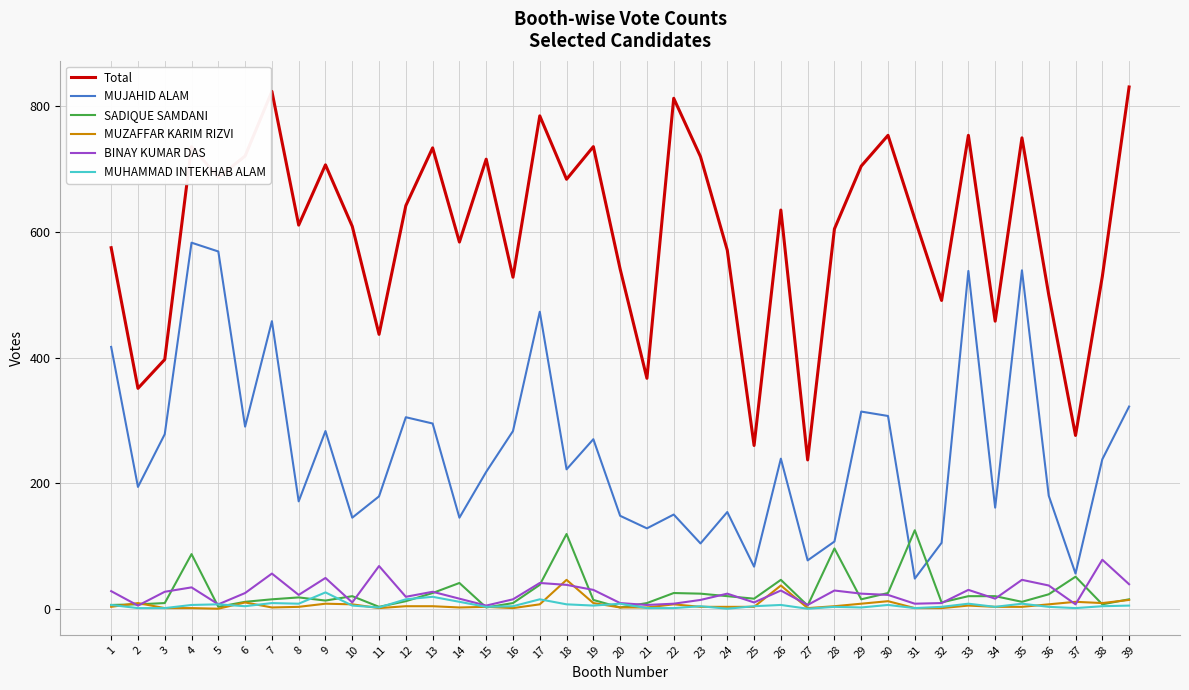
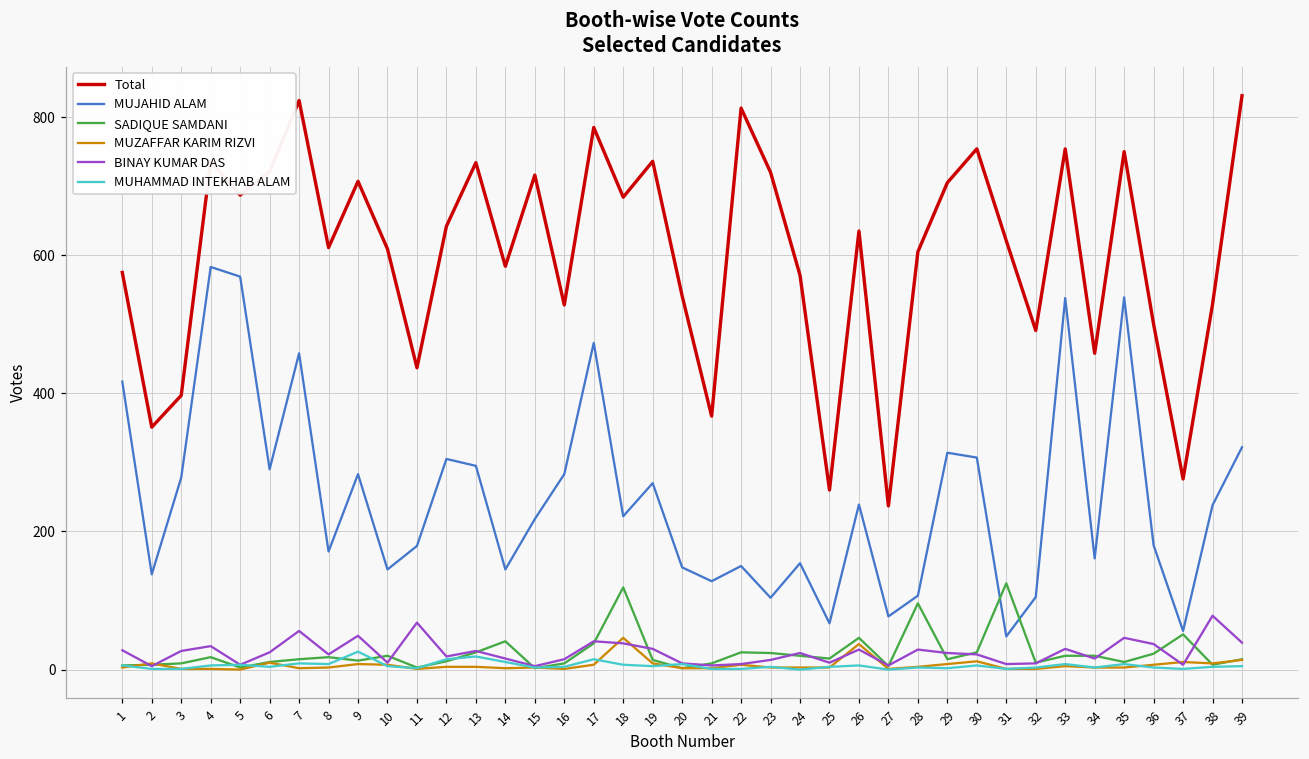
MUJAHID ALAM, 2: 190 -> 140
SADIQUE SAMDANI, 4: 90 -> 20
